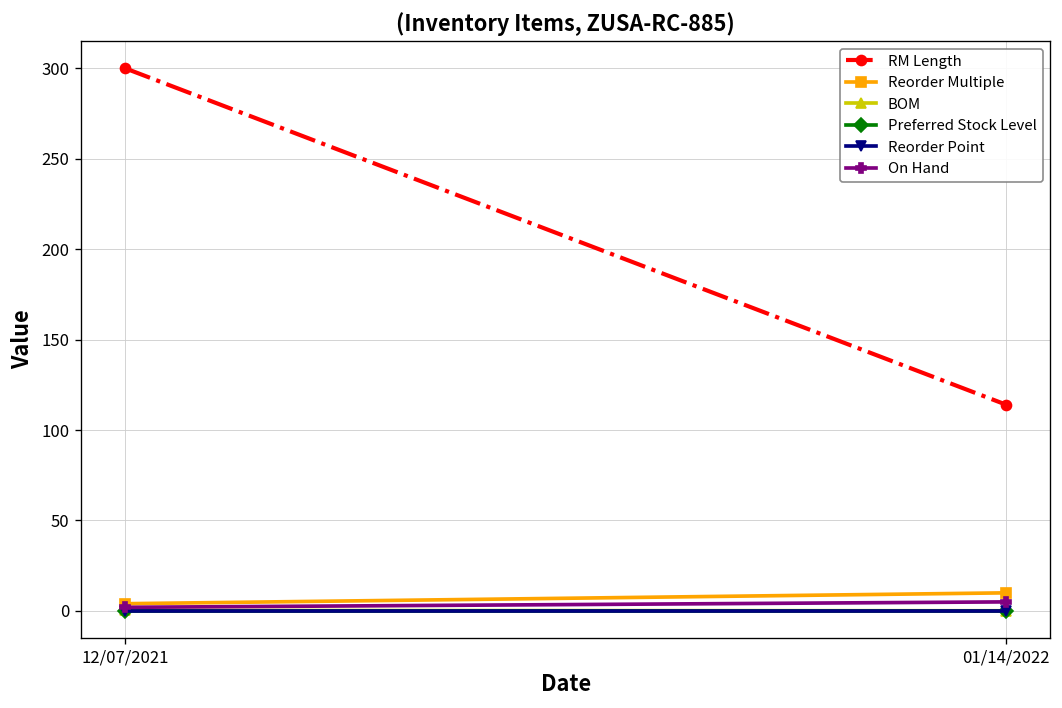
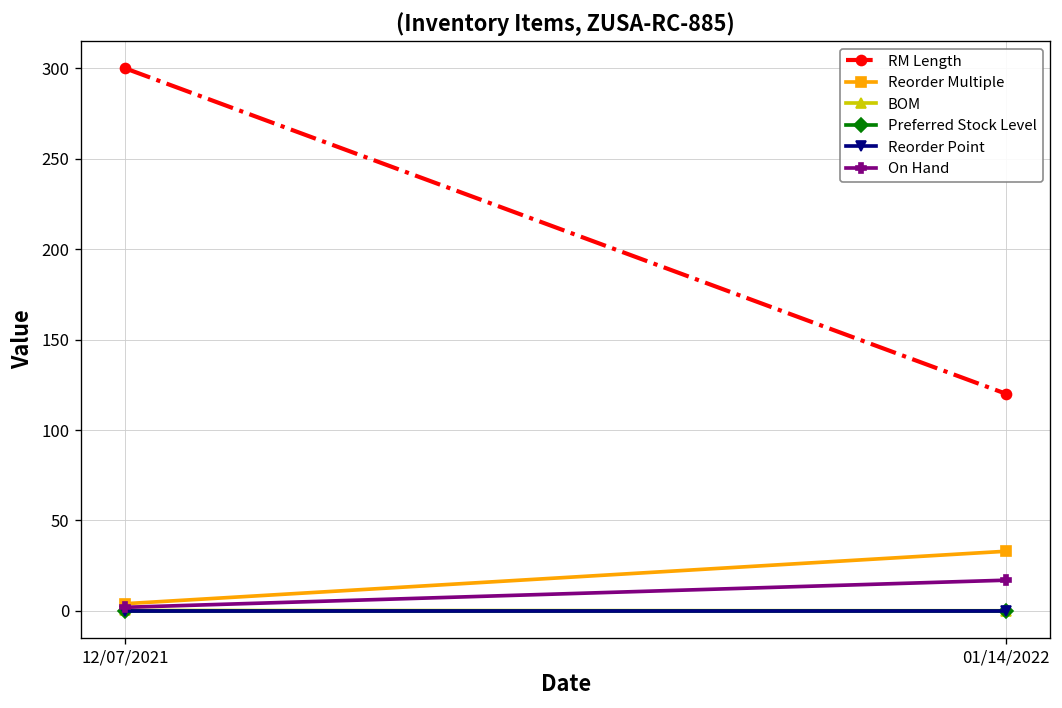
RM Length, 01/14/2022: 114 -> 120
Reorder Multiple, 01/14/2022: 10 -> 33
On Hand, 01/14/2022: 5 -> 17
